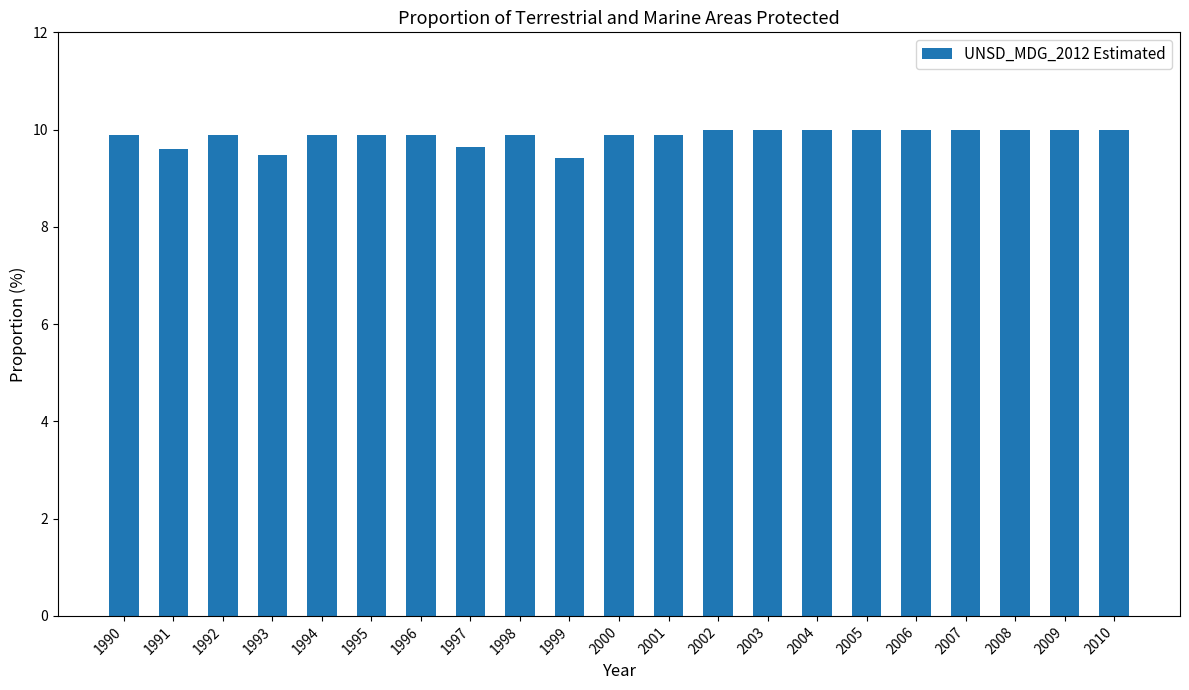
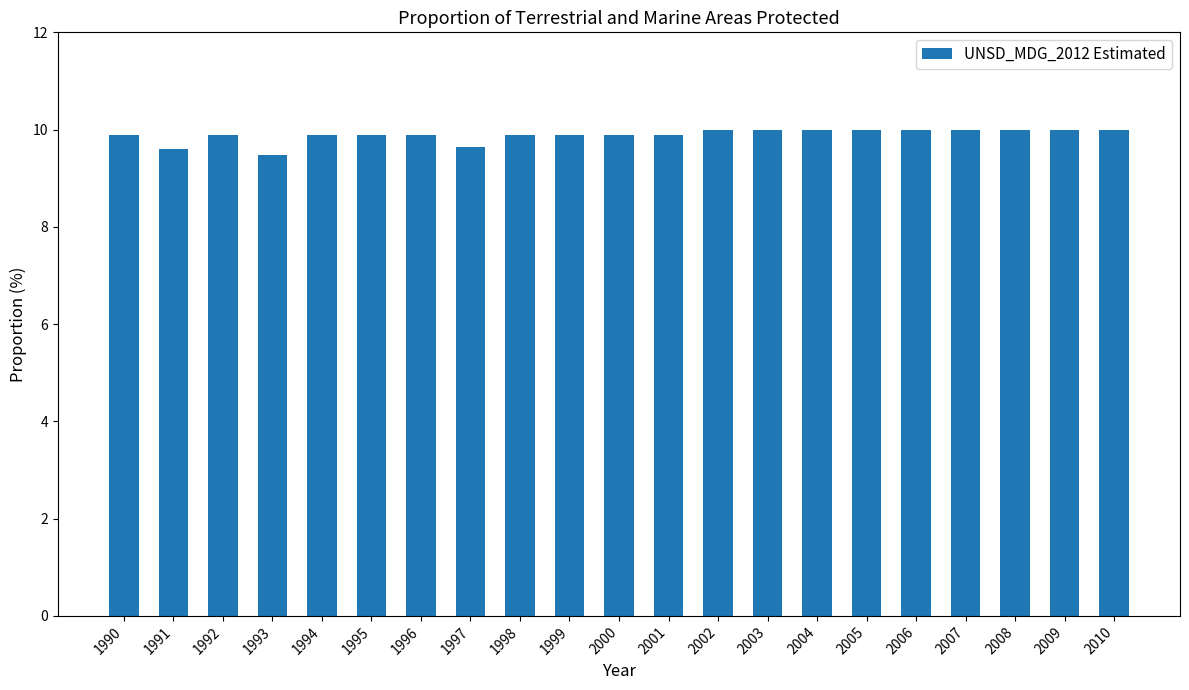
1999: 9.4 -> 9.9
